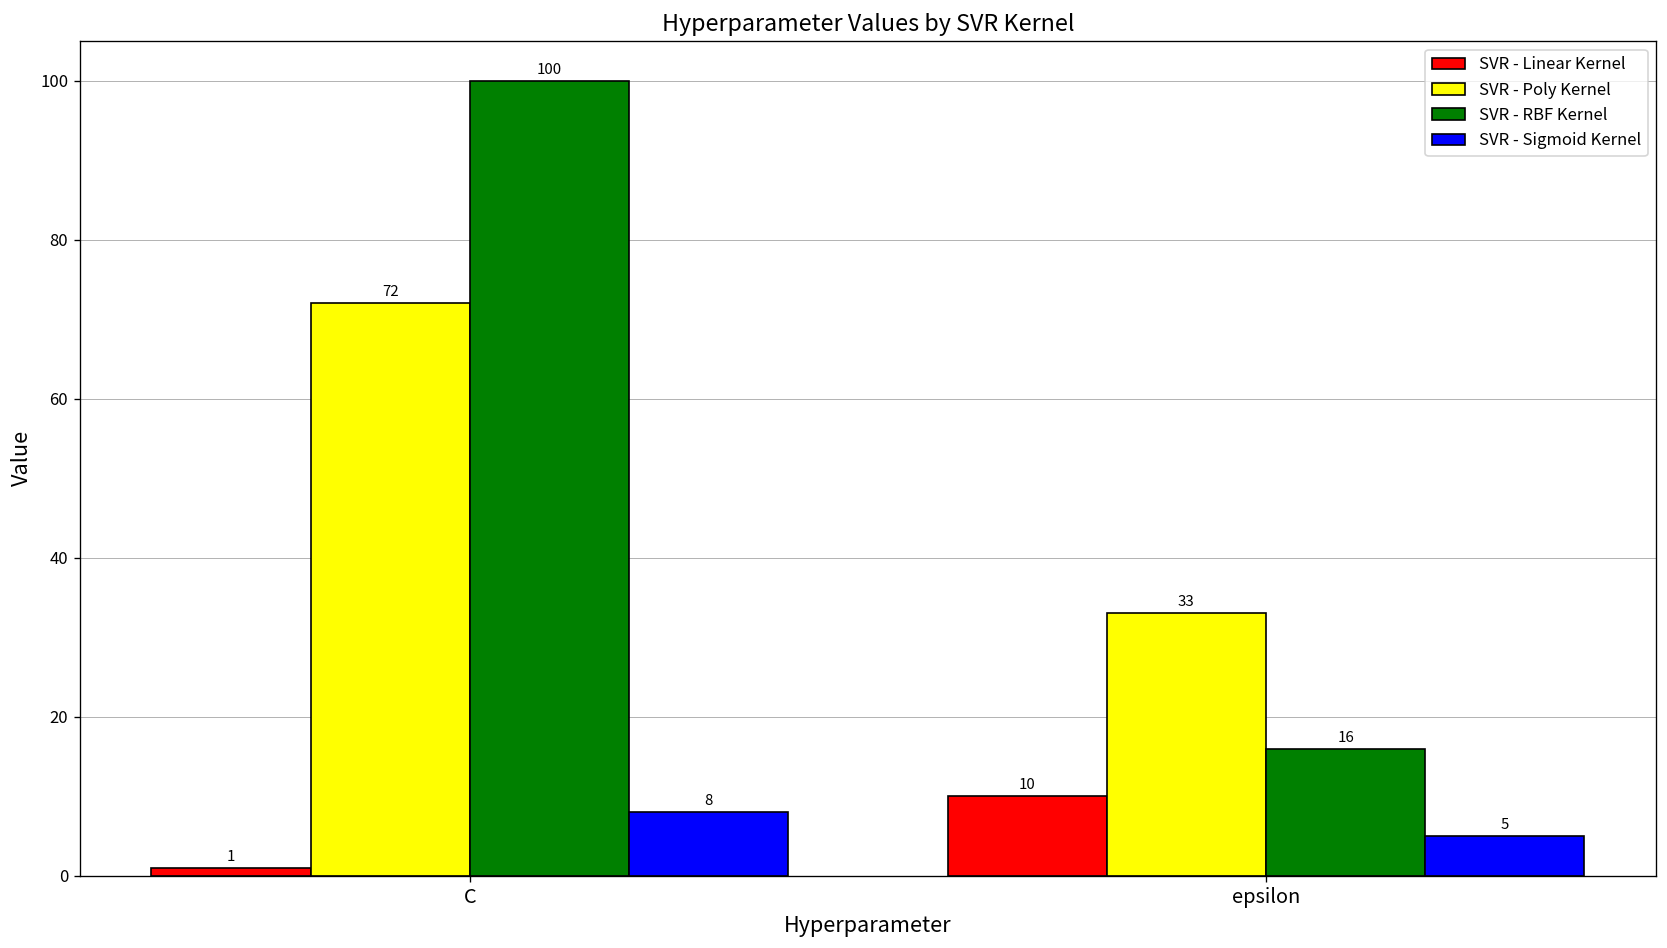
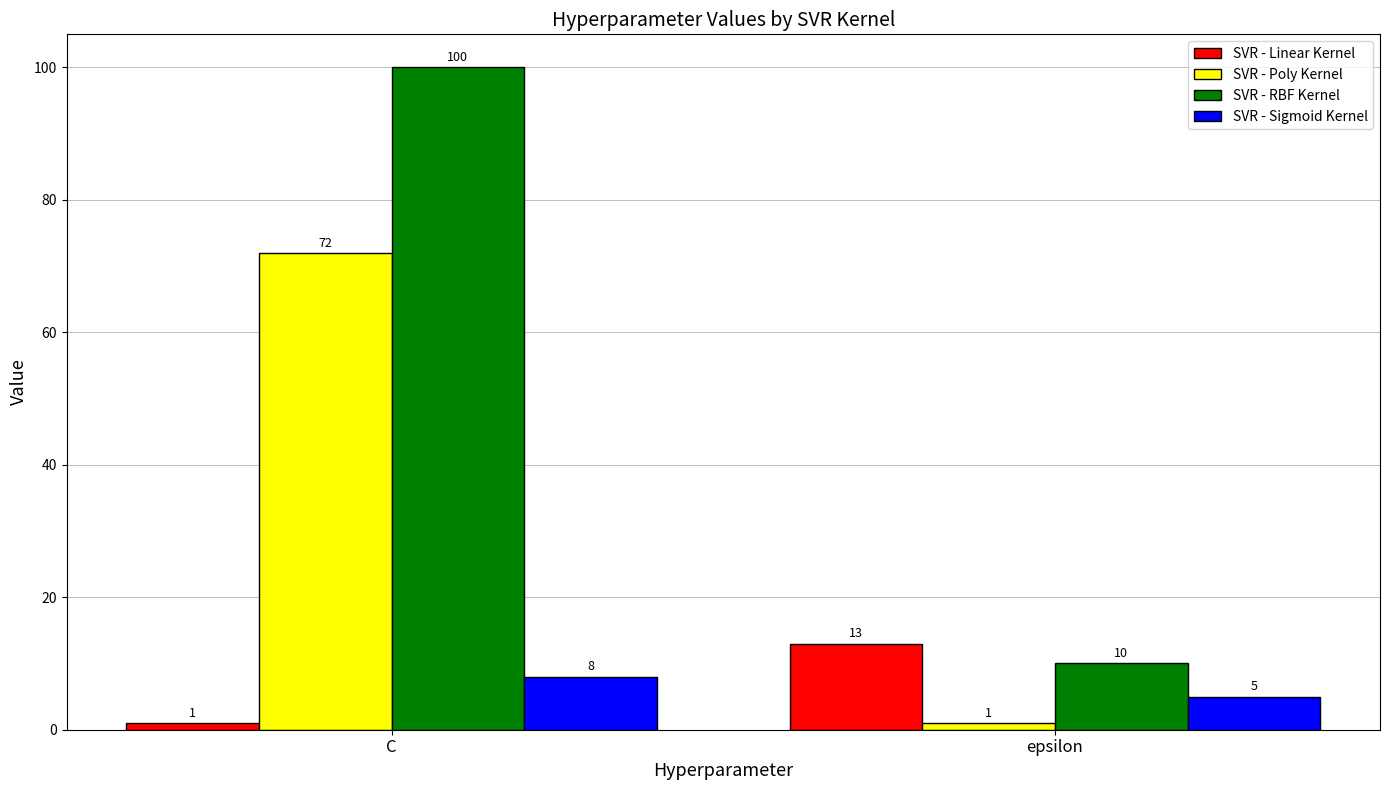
SVR - Linear Kernel, epsilon: 10 -> 13
SVR - Poly Kernel, epsilon: 33 -> 1
SVR - RBF Kernel, epsilon: 16 -> 10
